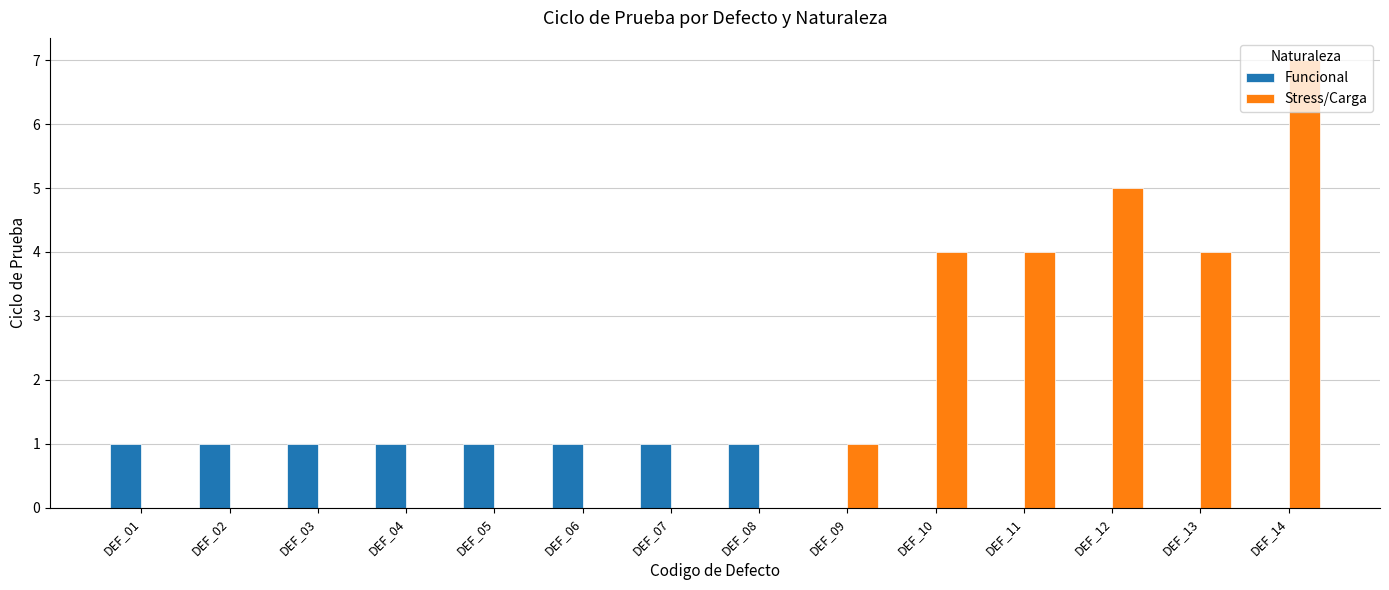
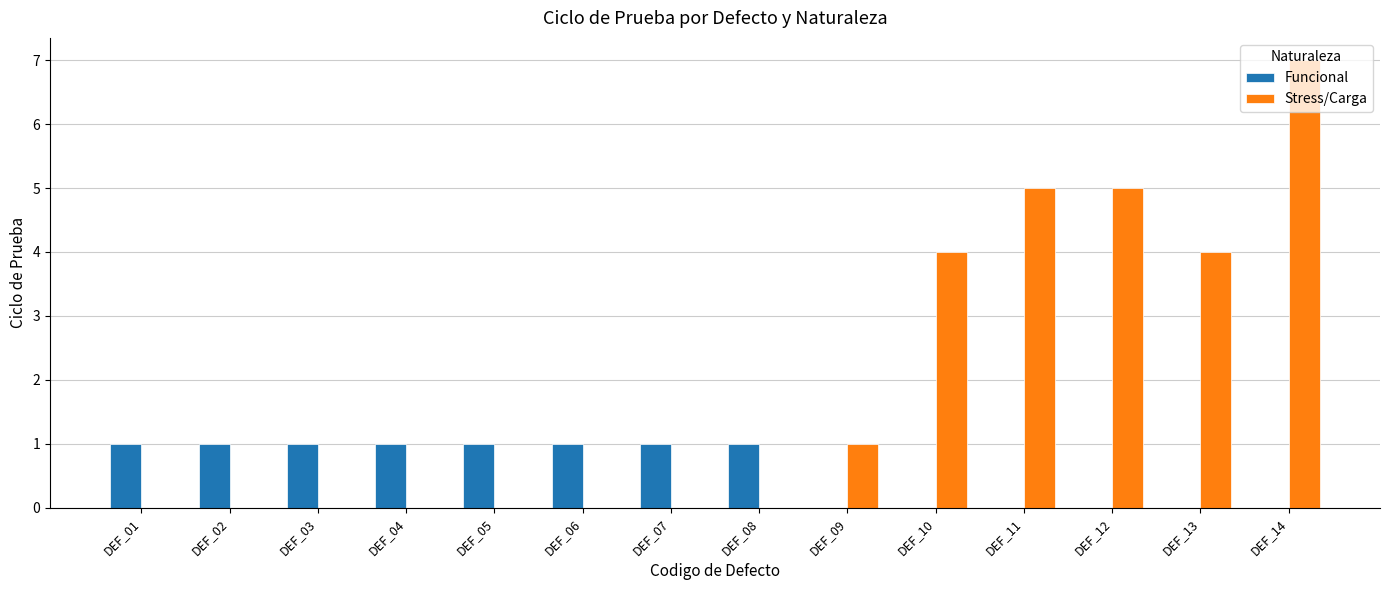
Stress/Carga, DEF_11: 4 -> 5
